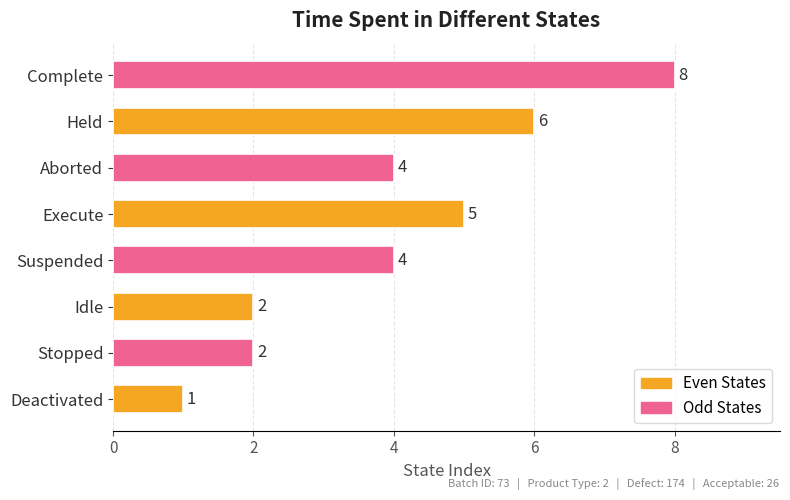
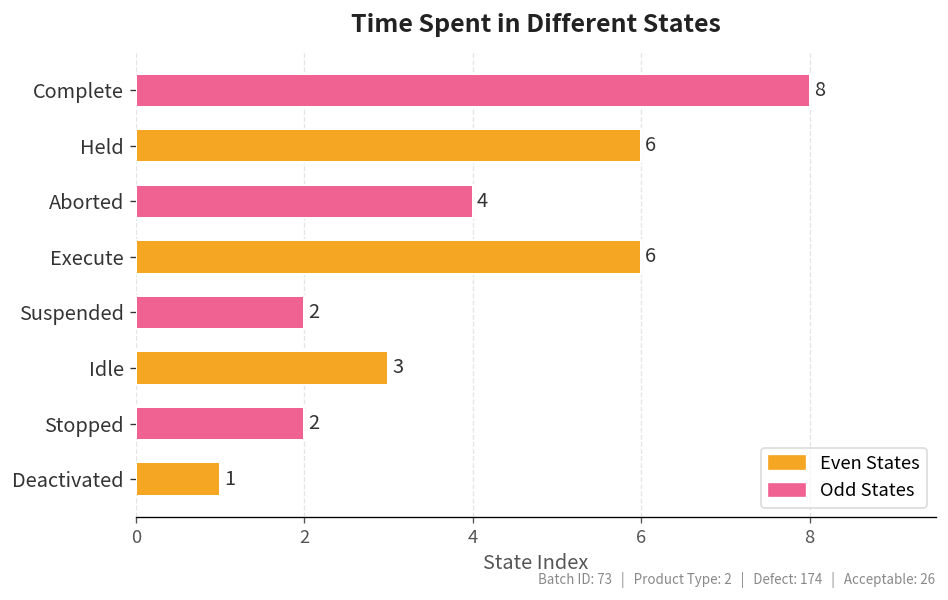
Execute: 5 -> 6
Suspended: 4 -> 2
Idle: 2 -> 3
